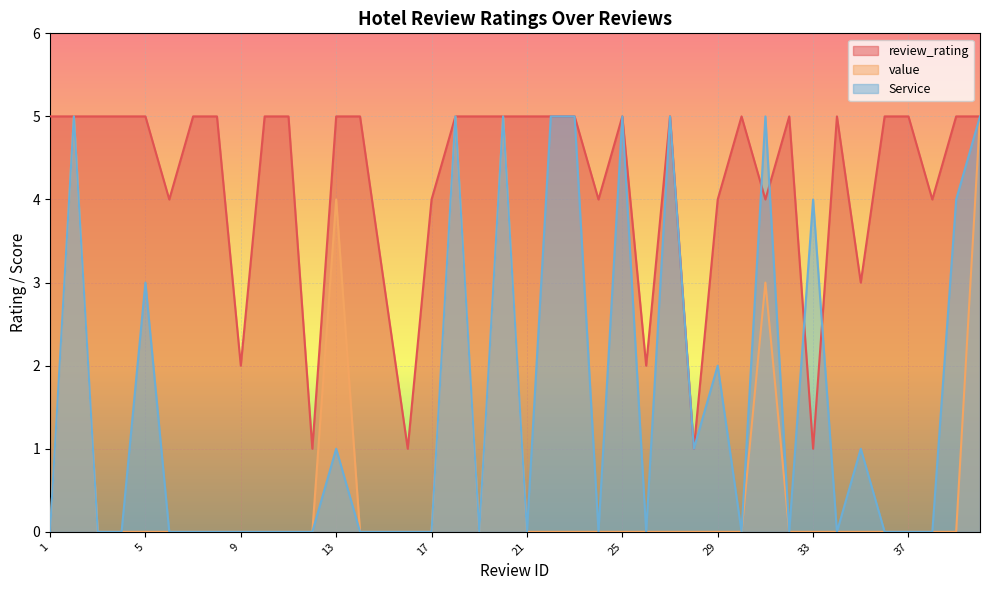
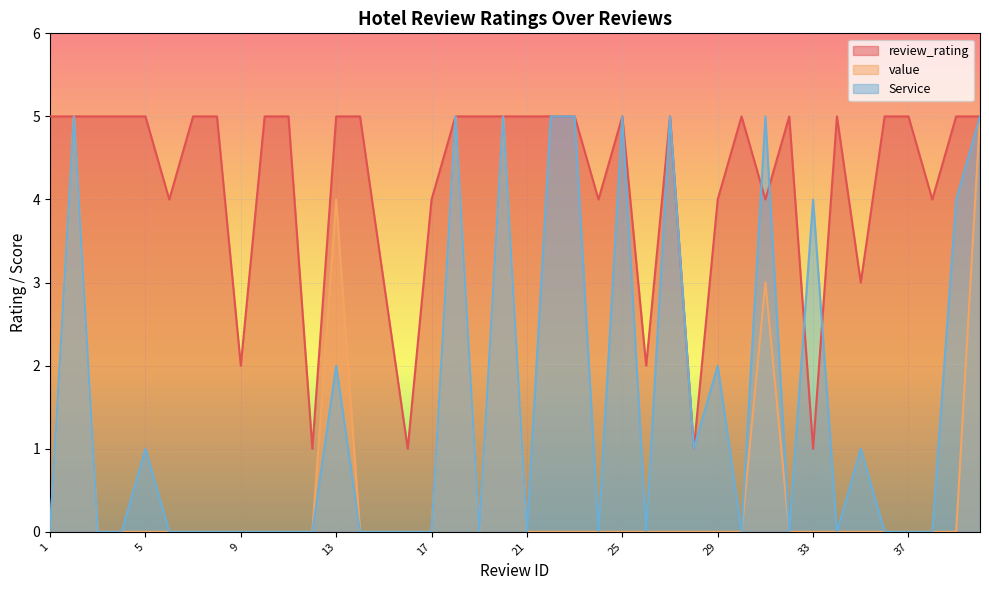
Service, 5: 3 -> 1
Service, 13: 1 -> 2
